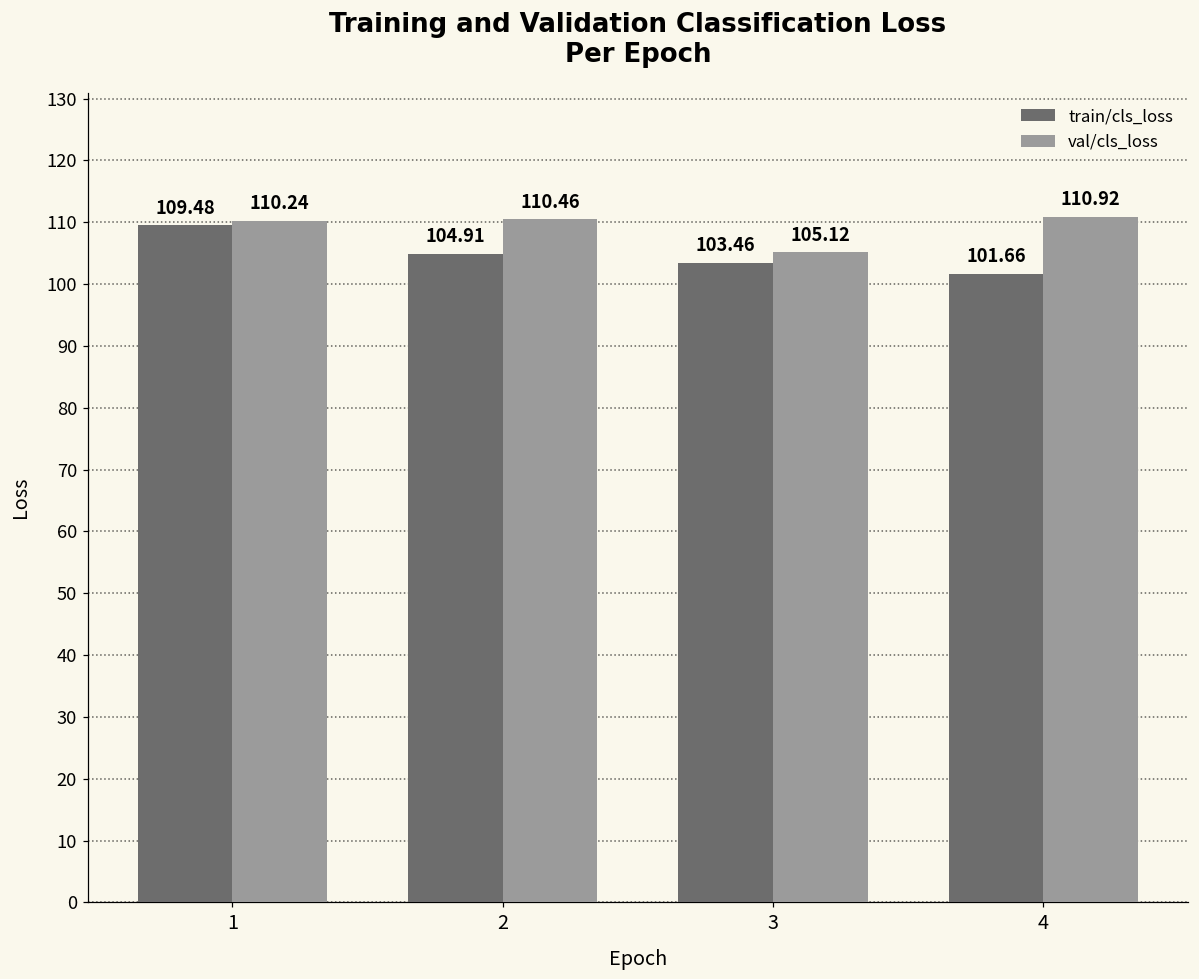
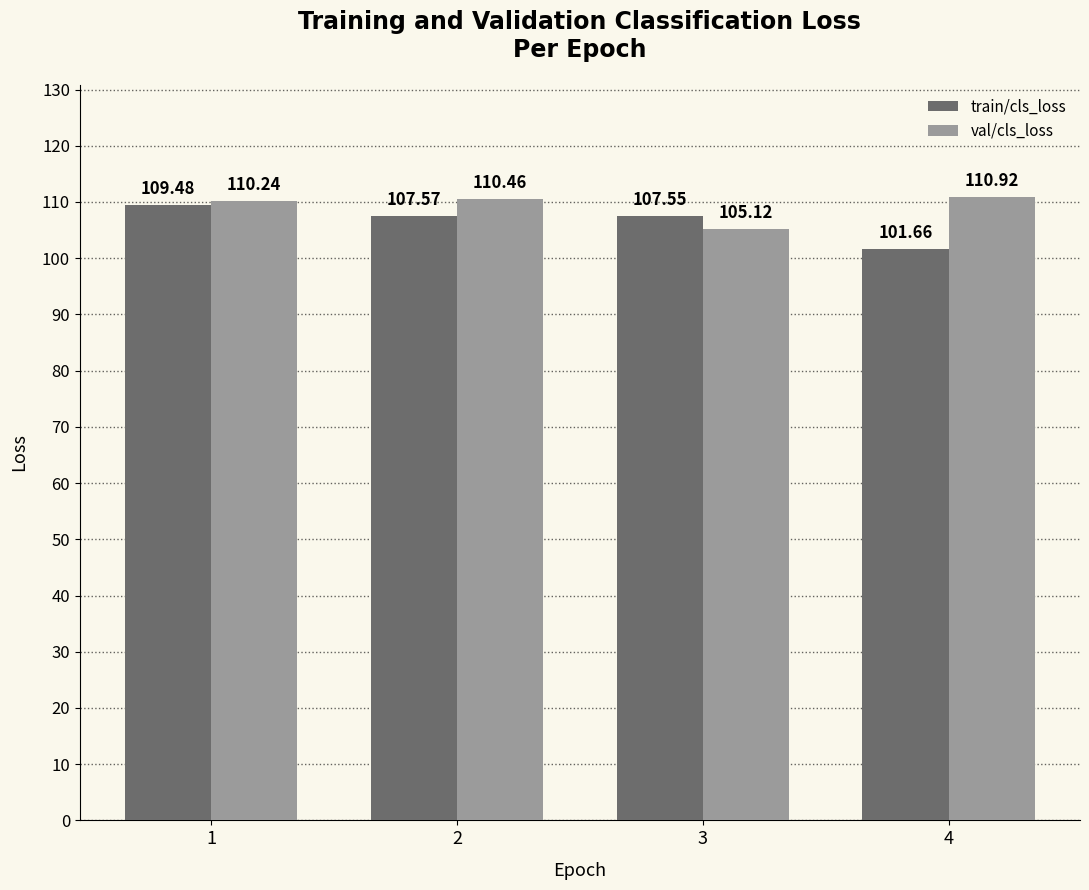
train/cls_loss, 2: 104.91 -> 107.57
train/cls_loss, 3: 103.46 -> 107.55
